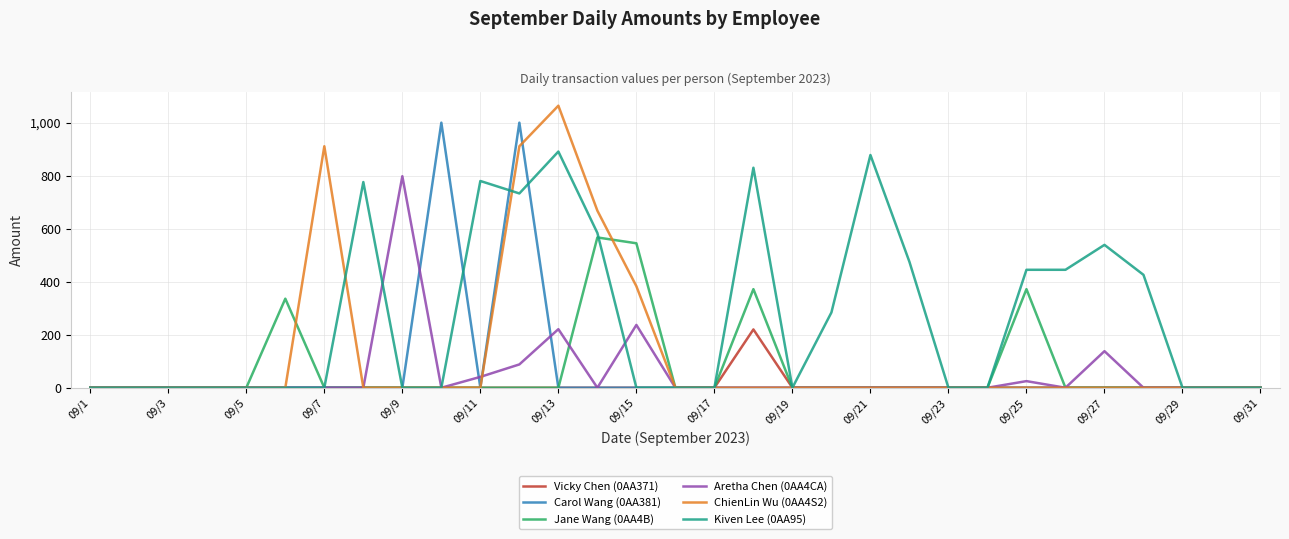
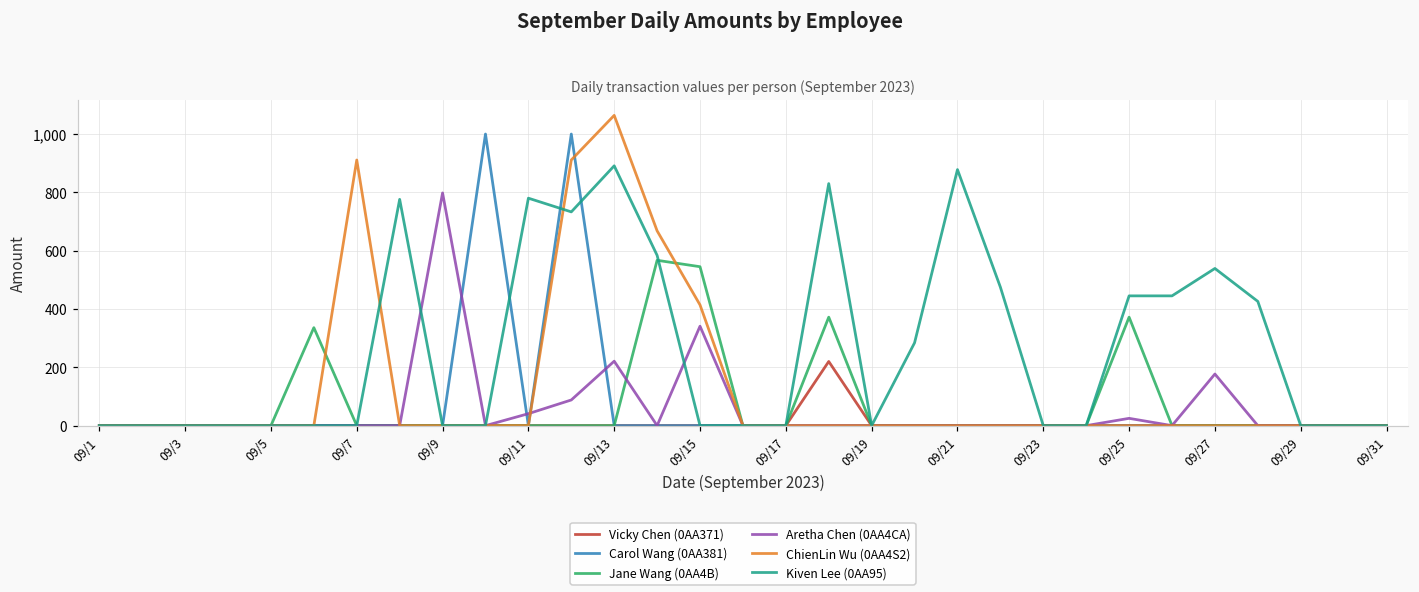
Aretha Chen (0AA4CA), 09/15: 240 -> 340
ChienLin Wu (0AA4S2), 09/15: 380 -> 410
Aretha Chen (0AA4CA), 09/27: 140 -> 180
